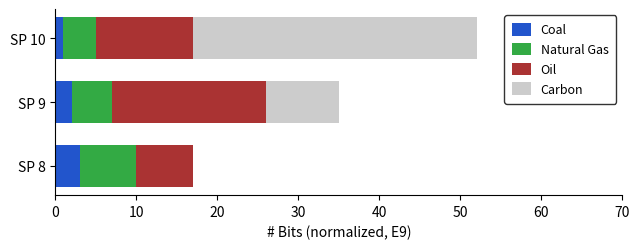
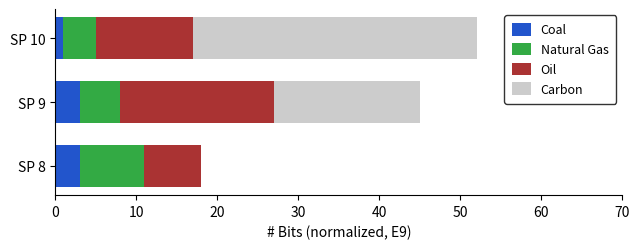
Coal, SP 9: 2 -> 3
Carbon, SP 9: 9 -> 18
Natural Gas, SP 8: 7 -> 8
